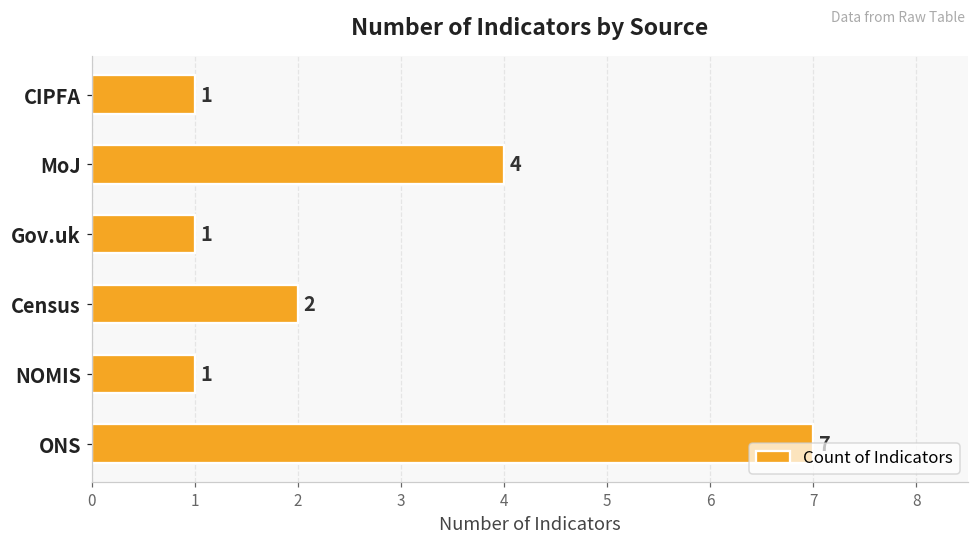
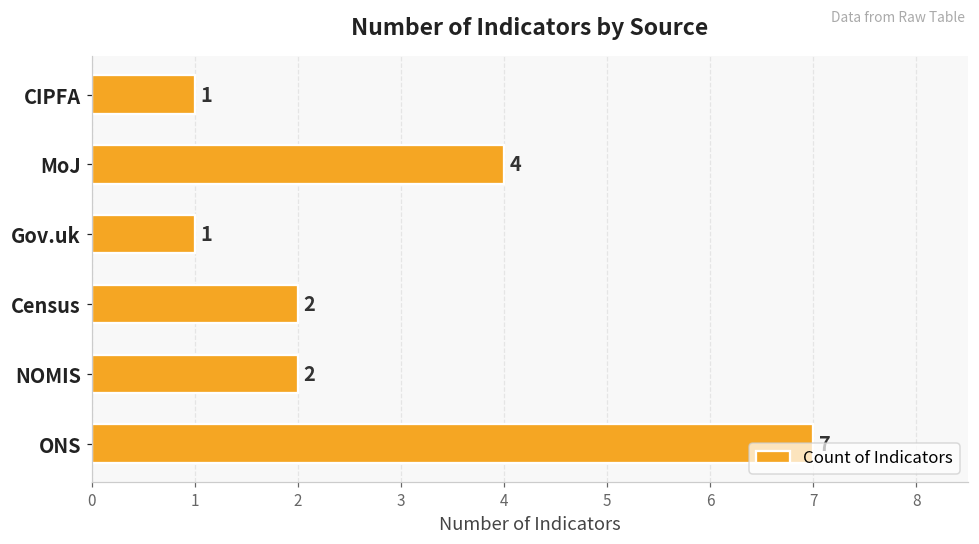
NOMIS: 1 -> 2
